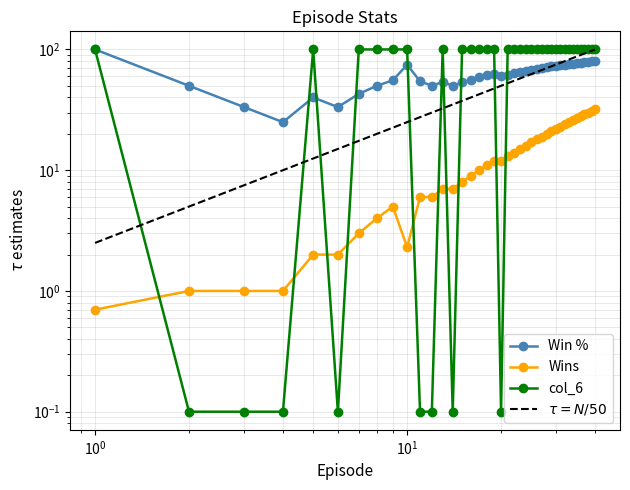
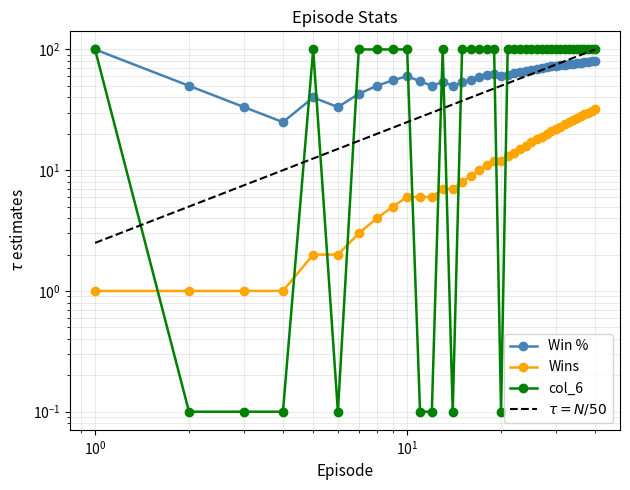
Wins, 10^0: 0.7 -> 1.0
Win %, 10^1: 70 -> 60
Wins, 10^1: 2.3 -> 6
